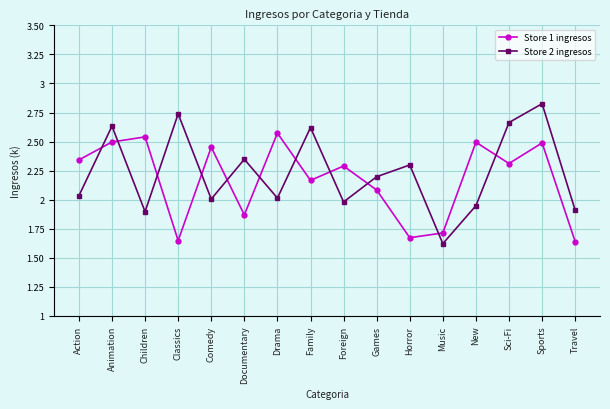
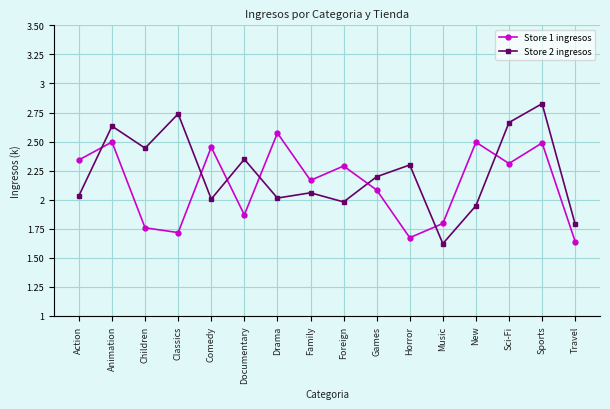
Store 1 ingresos, Children: 2.54 -> 1.76
Store 2 ingresos, Children: 1.90 -> 2.44
Store 1 ingresos, Classics: 1.65 -> 1.72
Store 2 ingresos, Family: 2.62 -> 2.06
Store 1 ingresos, Music: 1.71 -> 1.80
Store 2 ingresos, Travel: 1.91 -> 1.79
